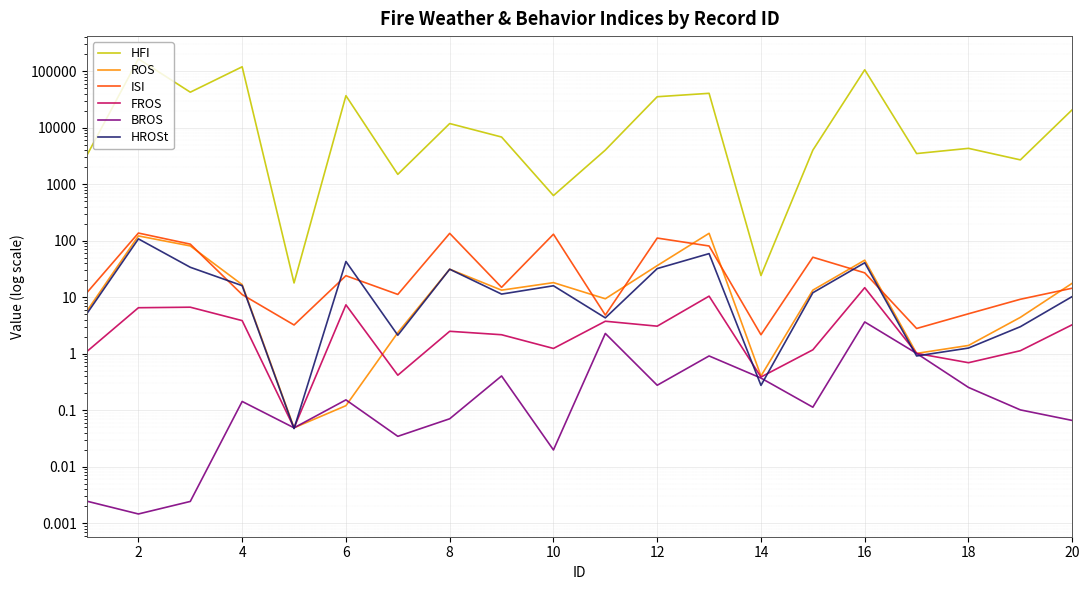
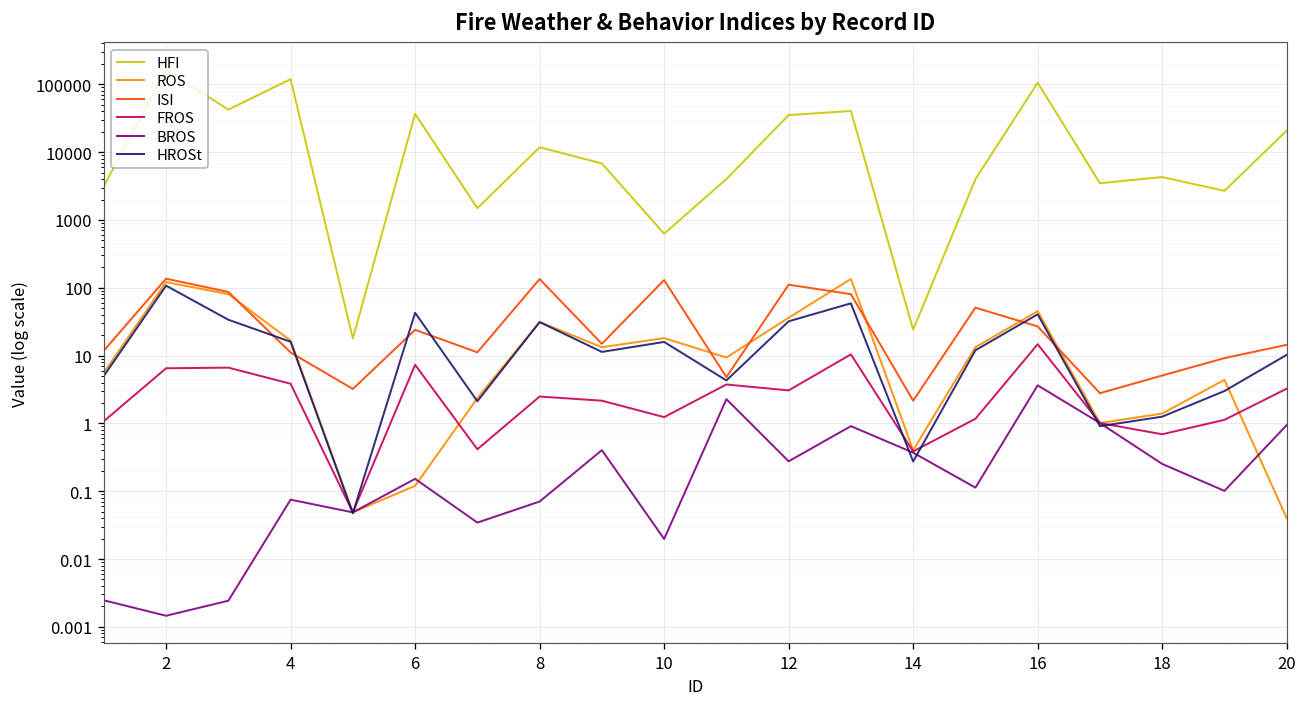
BROS, 4: 0.14 -> 0.08
ROS, 20: 18 -> 0.04
BROS, 20: 0.07 -> 0.9
